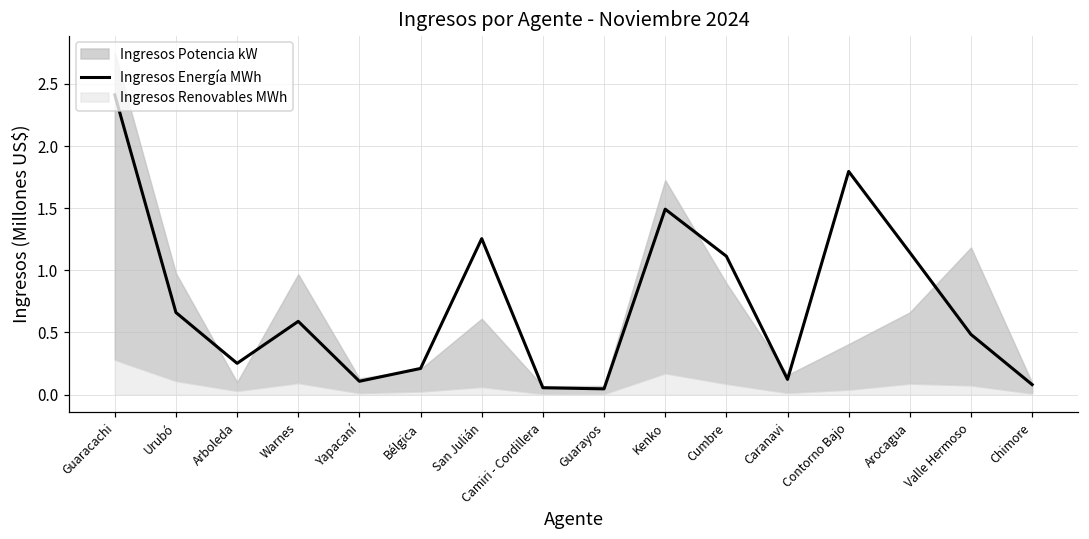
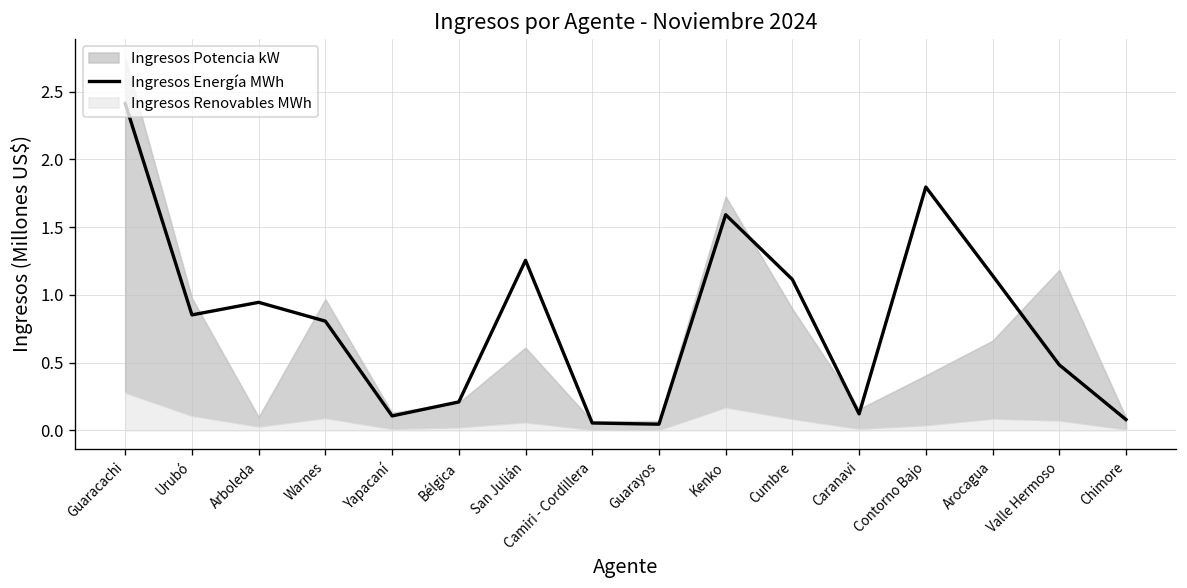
Ingresos Energía MWh, Urubó: 0.66 -> 0.85
Ingresos Energía MWh, Arboleda: 0.25 -> 0.95
Ingresos Energía MWh, Warnes: 0.59 -> 0.81
Ingresos Energía MWh, Kenko: 1.49 -> 1.59
